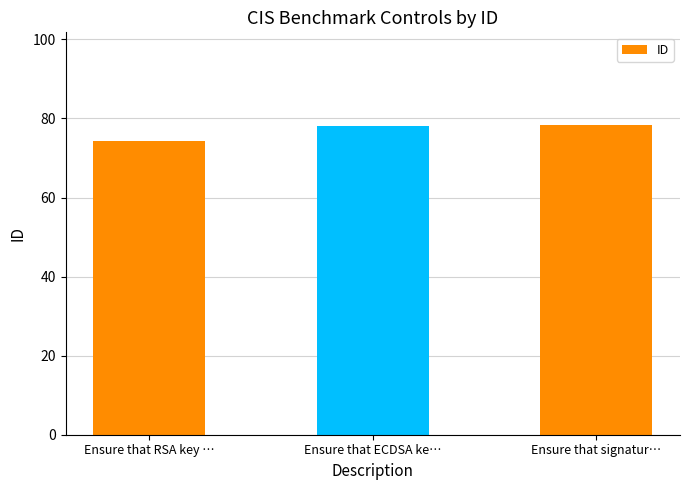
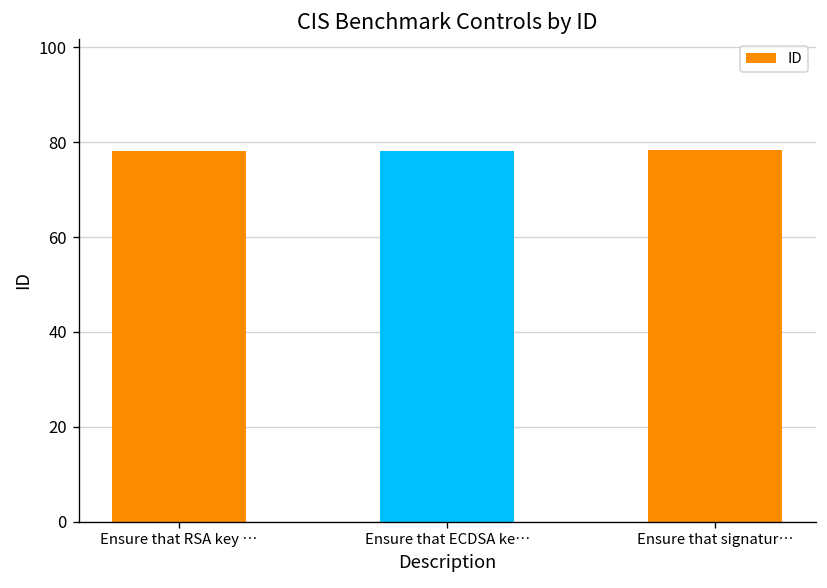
Ensure that RSA key …: 74 -> 78
